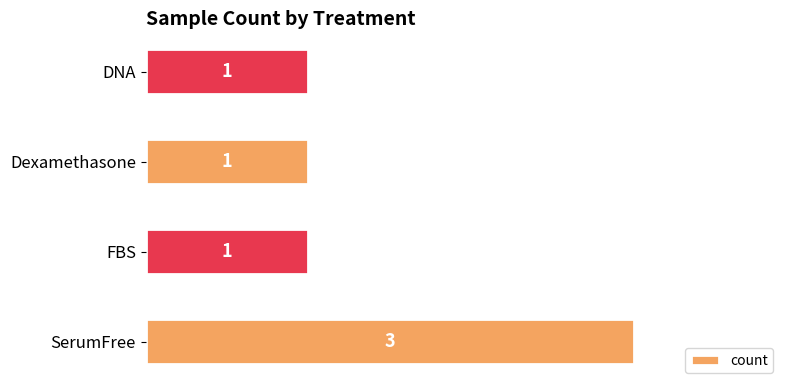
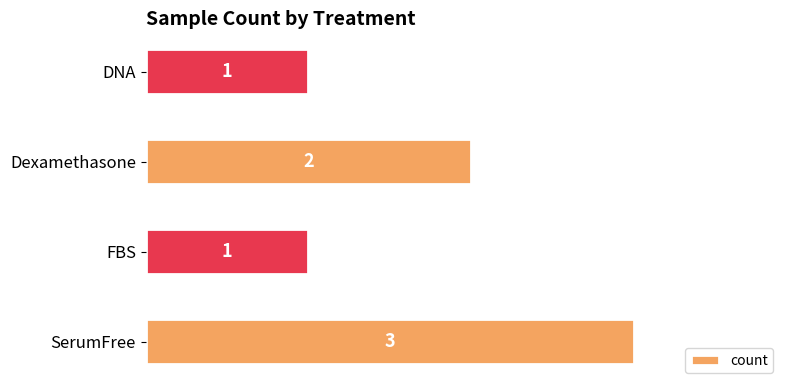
Dexamethasone: 1 -> 2
